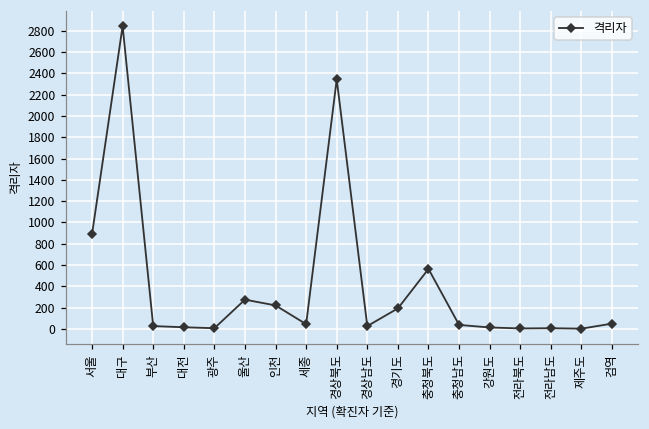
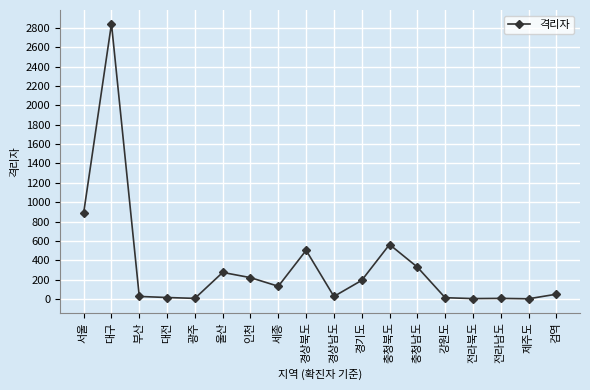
세종: 0 -> 100
경상북도: 2300 -> 500
충청남도: 0 -> 300
